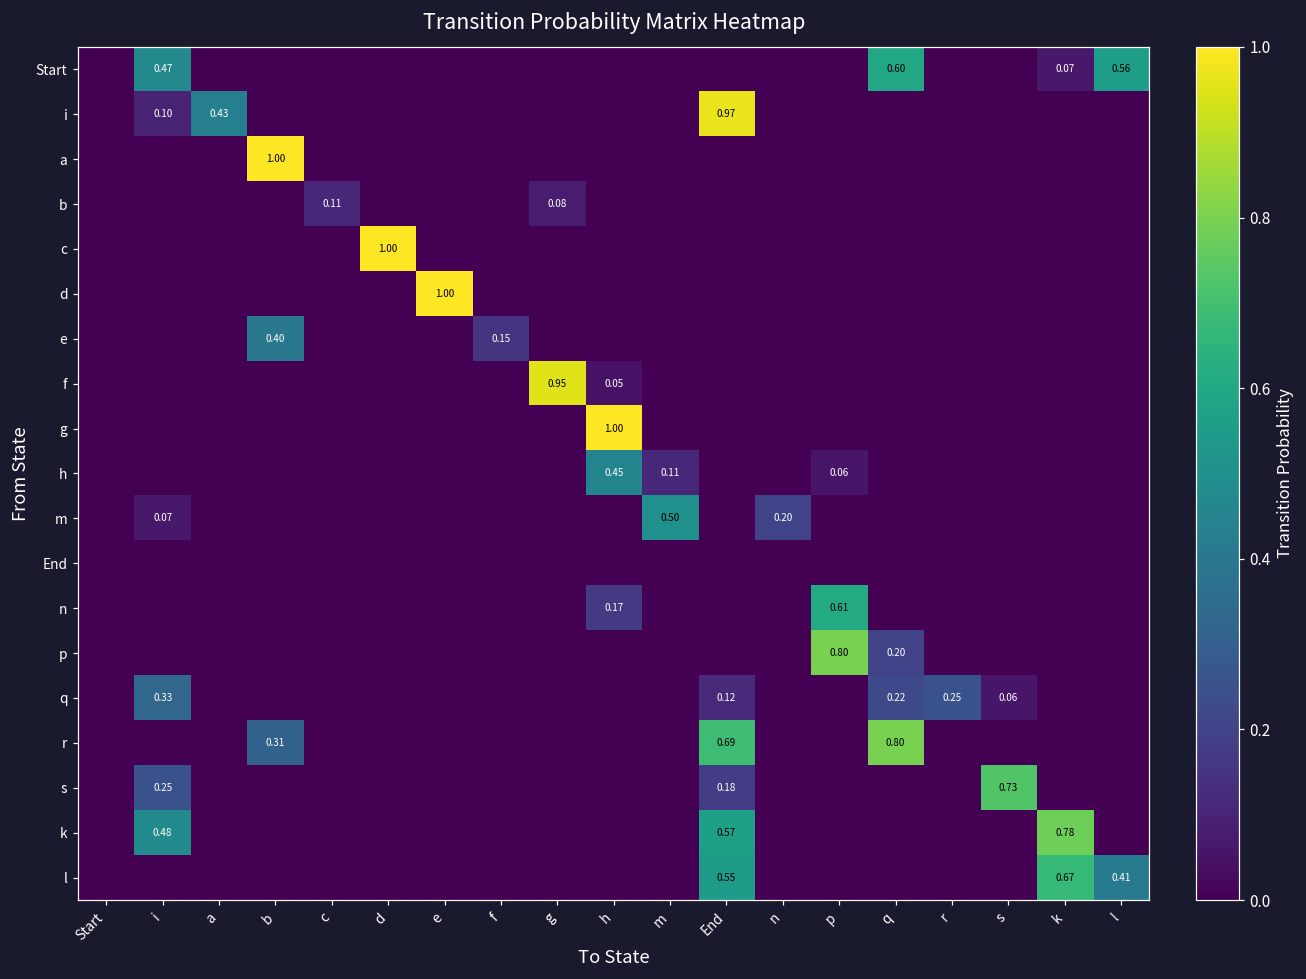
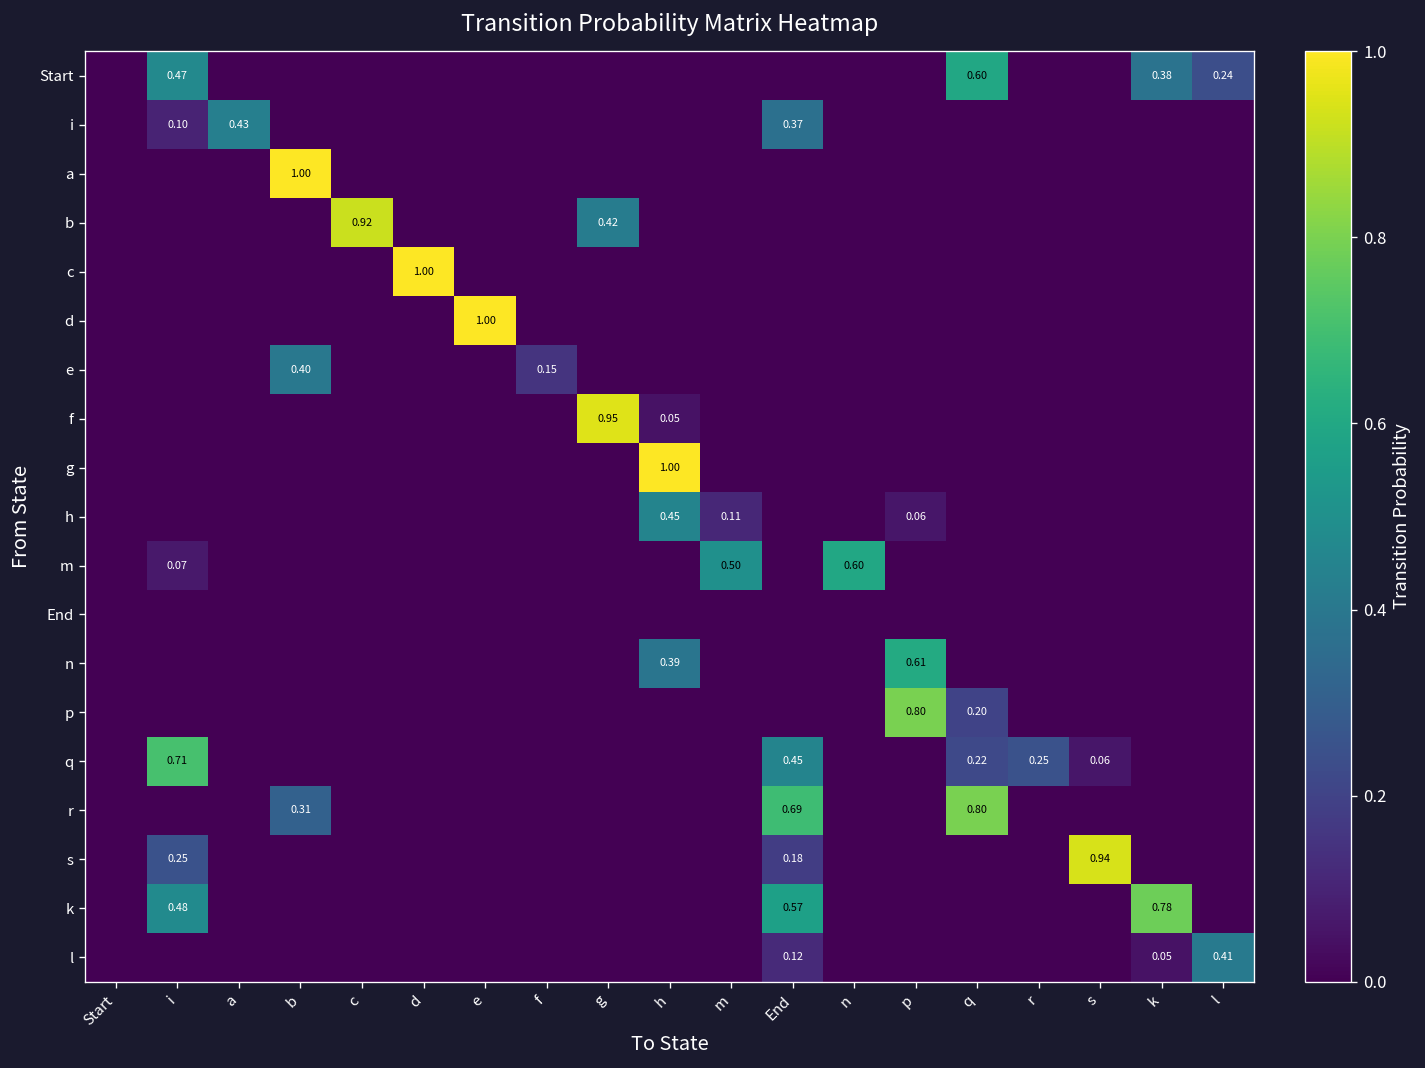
Start, k: 0.07 -> 0.38
Start, l: 0.56 -> 0.24
i, End: 0.97 -> 0.37
b, c: 0.11 -> 0.92
b, g: 0.08 -> 0.42
m, n: 0.20 -> 0.60
n, h: 0.17 -> 0.39
q, i: 0.33 -> 0.71
q, End: 0.12 -> 0.45
s, s: 0.73 -> 0.94
l, End: 0.55 -> 0.12
l, k: 0.67 -> 0.05
